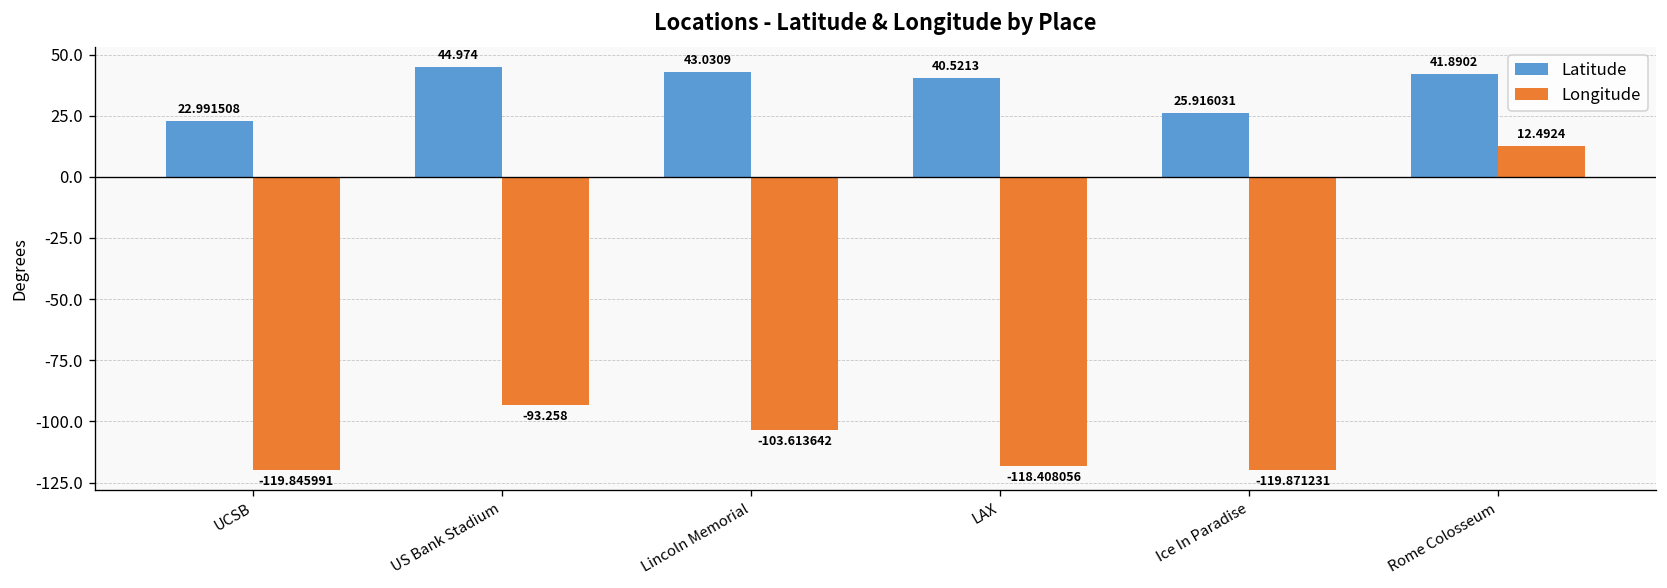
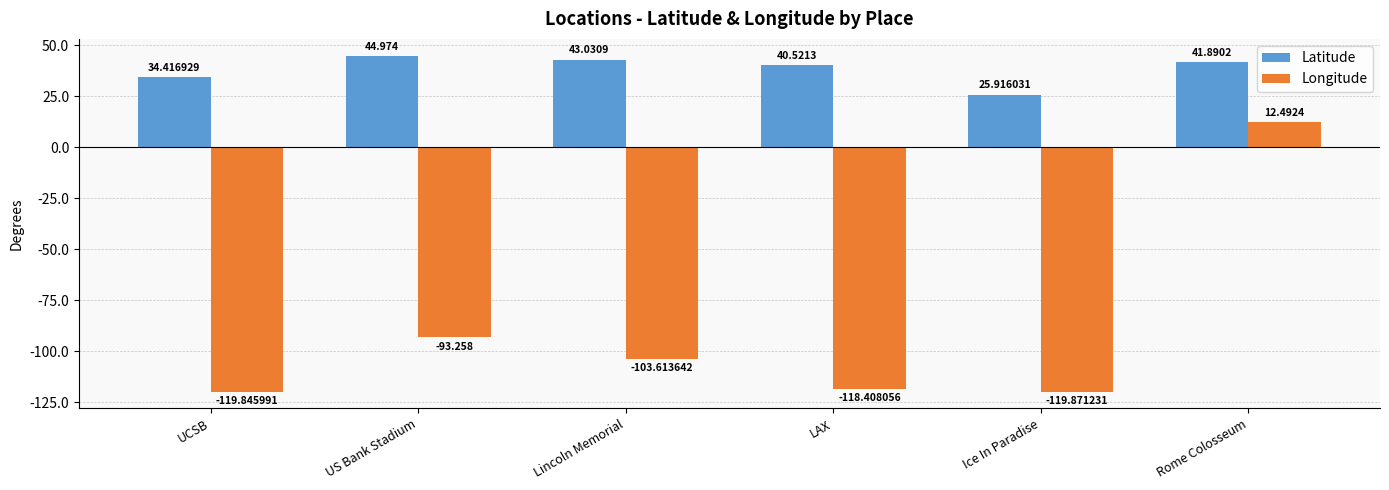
Latitude, UCSB: 22.991508 -> 34.416929
